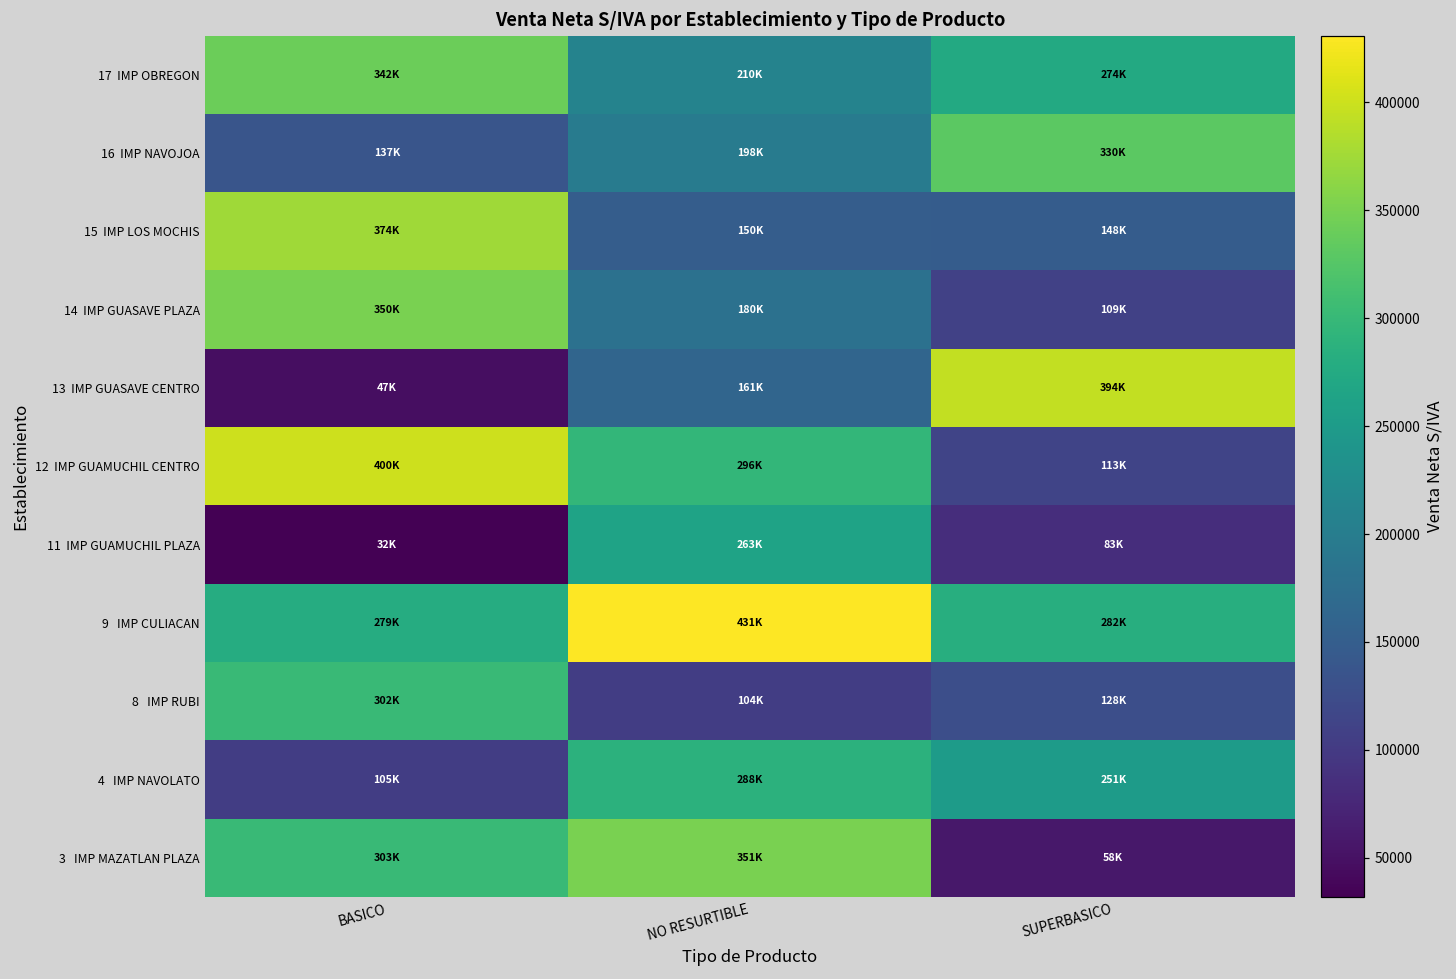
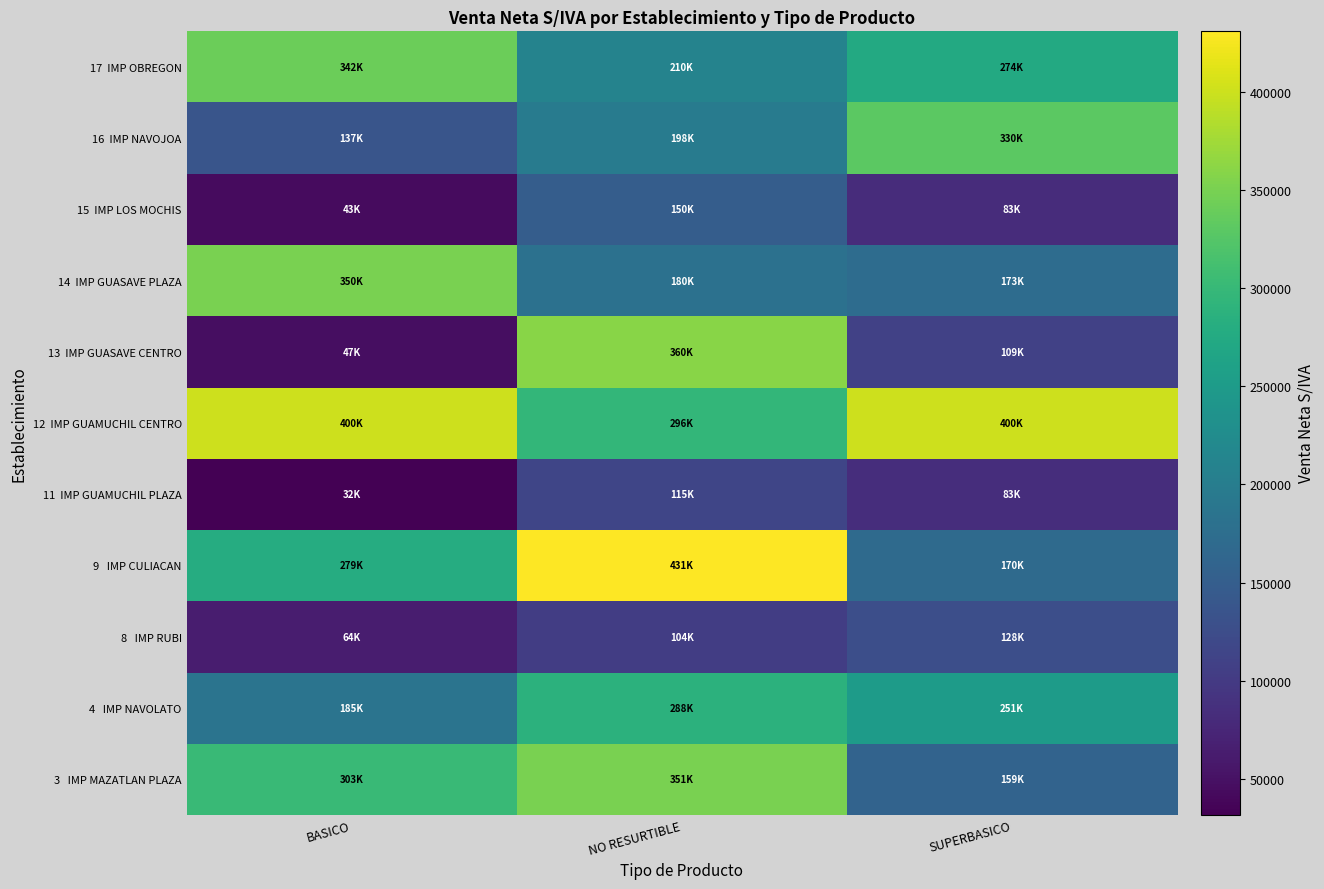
15 IMP LOS MOCHIS, BASICO: 374K -> 43K
15 IMP LOS MOCHIS, SUPERBASICO: 148K -> 83K
14 IMP GUASAVE PLAZA, SUPERBASICO: 109K -> 173K
13 IMP GUASAVE CENTRO, NO RESURTIBLE: 161K -> 360K
13 IMP GUASAVE CENTRO, SUPERBASICO: 394K -> 109K
12 IMP GUAMUCHIL CENTRO, SUPERBASICO: 113K -> 400K
11 IMP GUAMUCHIL PLAZA, NO RESURTIBLE: 263K -> 115K
9 IMP CULIACAN, SUPERBASICO: 282K -> 170K
8 IMP RUBI, BASICO: 302K -> 64K
4 IMP NAVOLATO, BASICO: 105K -> 185K
3 IMP MAZATLAN PLAZA, SUPERBASICO: 58K -> 159K
